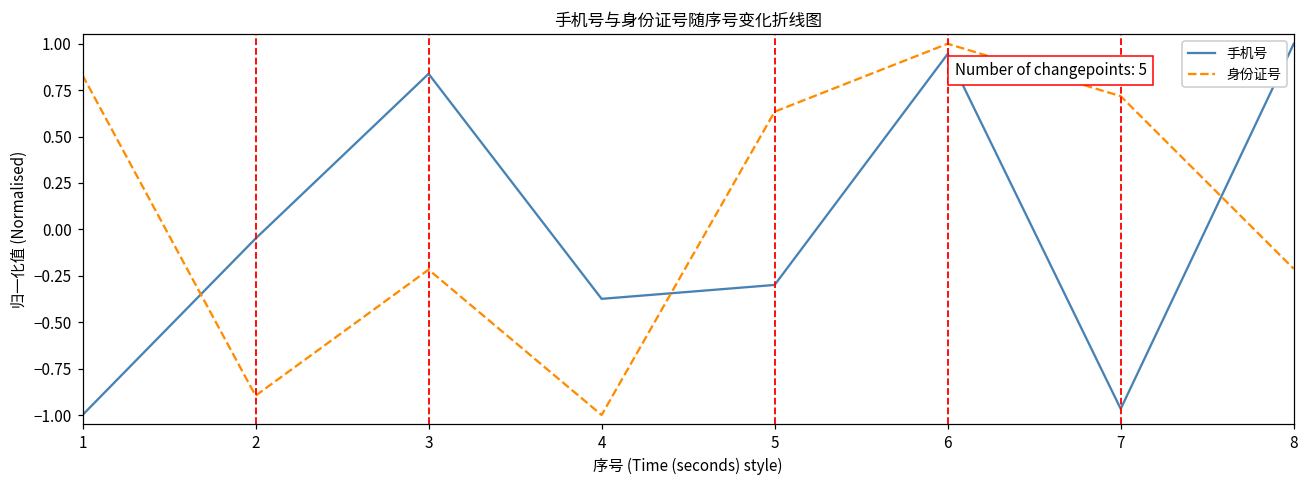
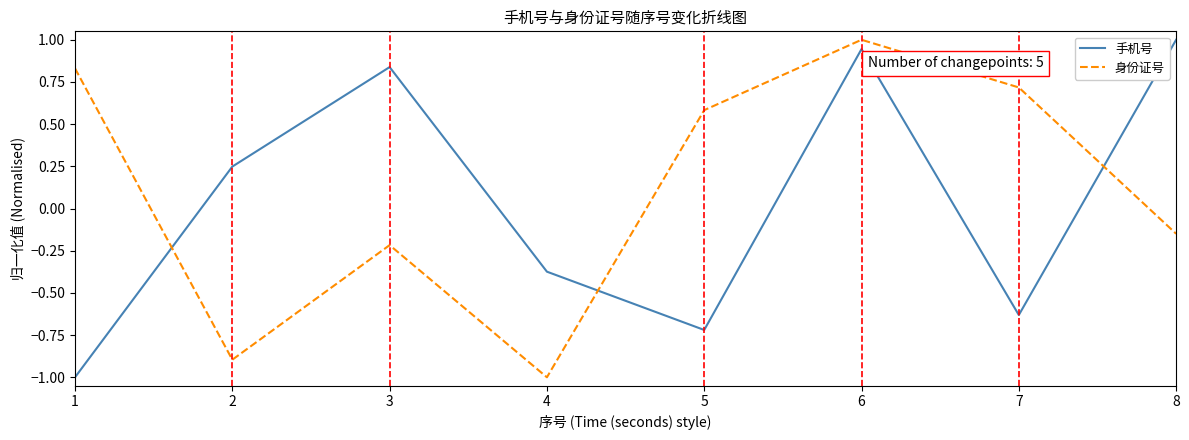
手机号, 2: -0.05 -> 0.25
手机号, 5: -0.30 -> -0.72
身份证号, 5: 0.63 -> 0.58
手机号, 7: -0.97 -> -0.63
身份证号, 8: -0.21 -> -0.15
